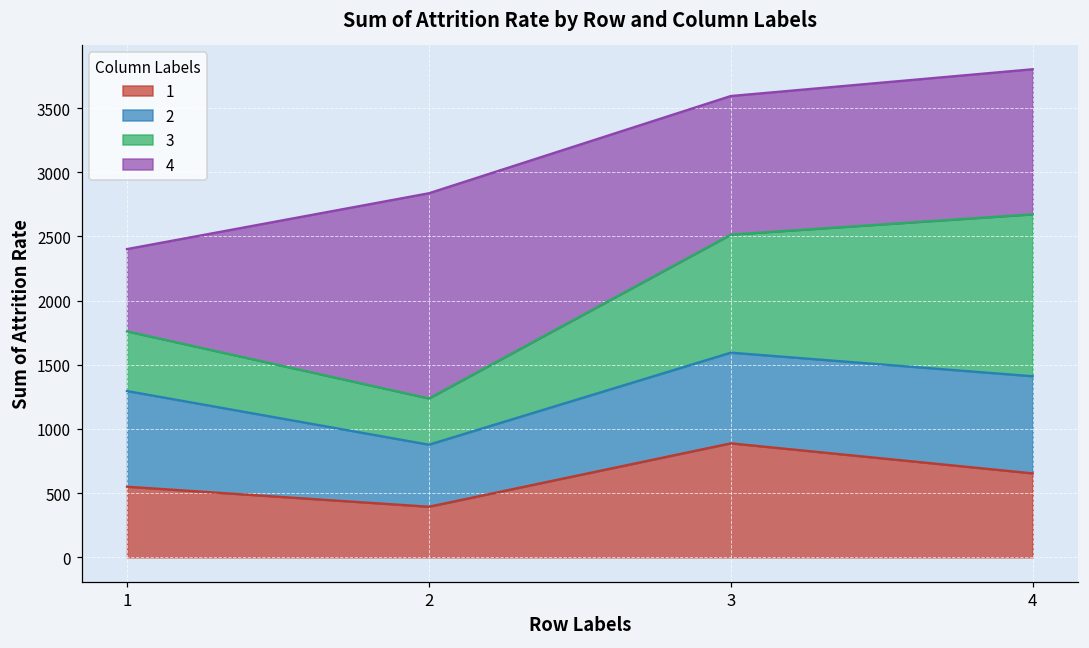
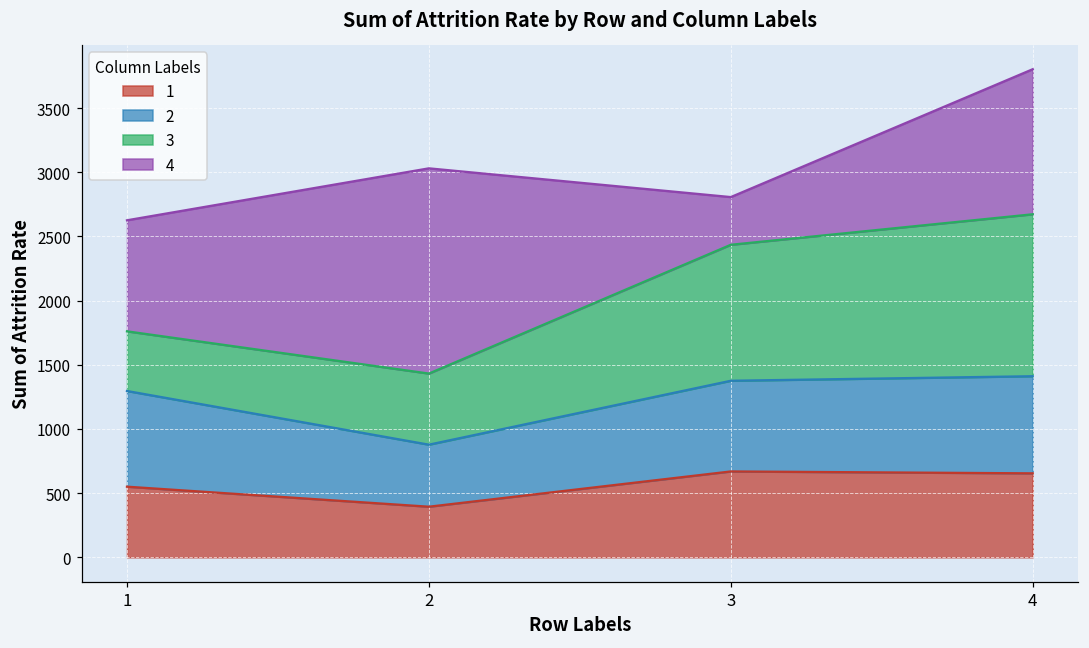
4, 1: 640 -> 870
3, 2: 360 -> 550
1, 3: 890 -> 670
3, 3: 920 -> 1060
4, 3: 1080 -> 370
